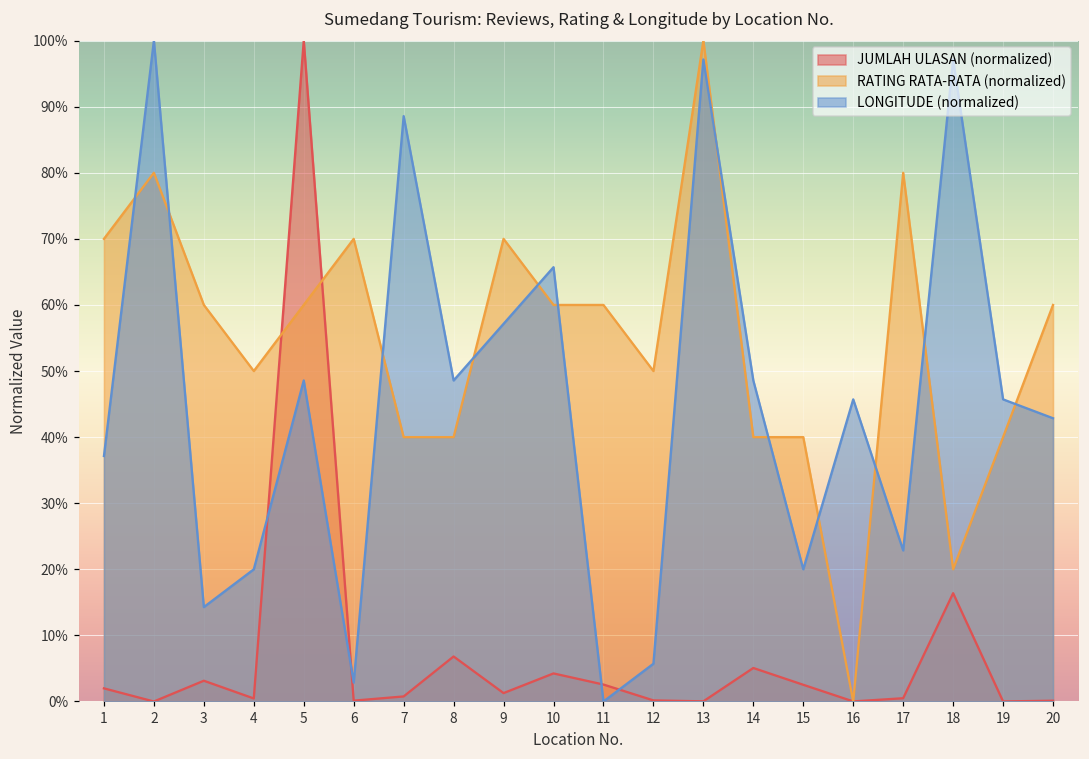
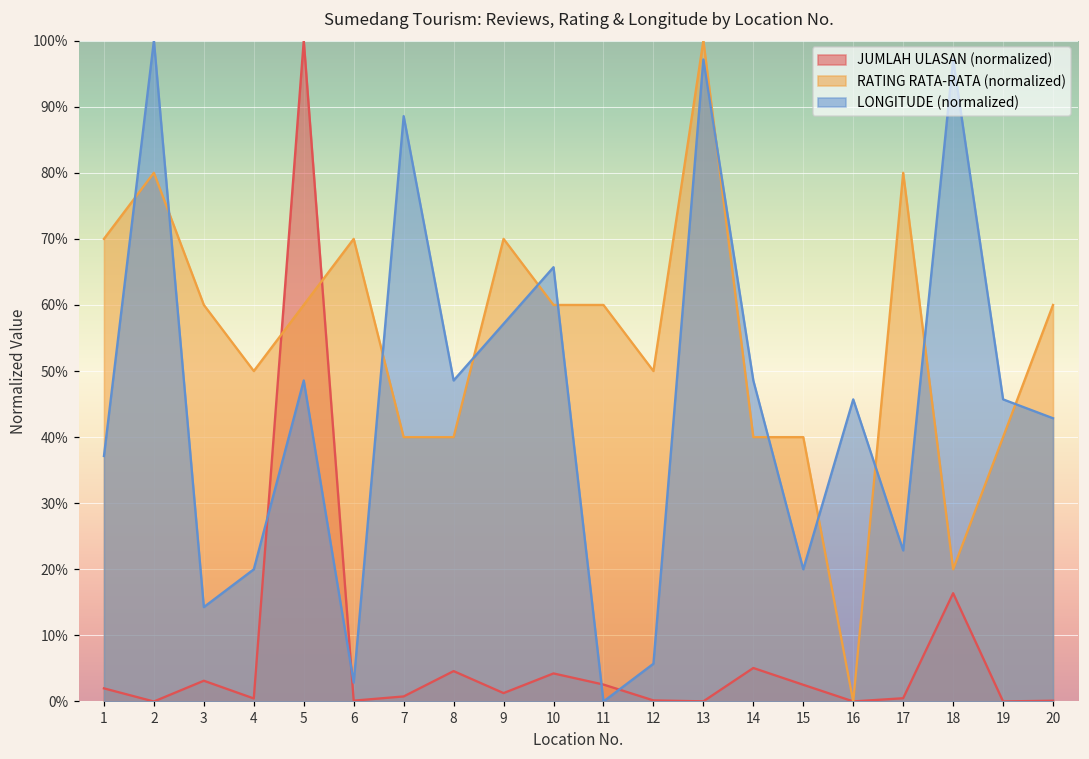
JUMLAH ULASAN (normalized), 8: 7% -> 5%
